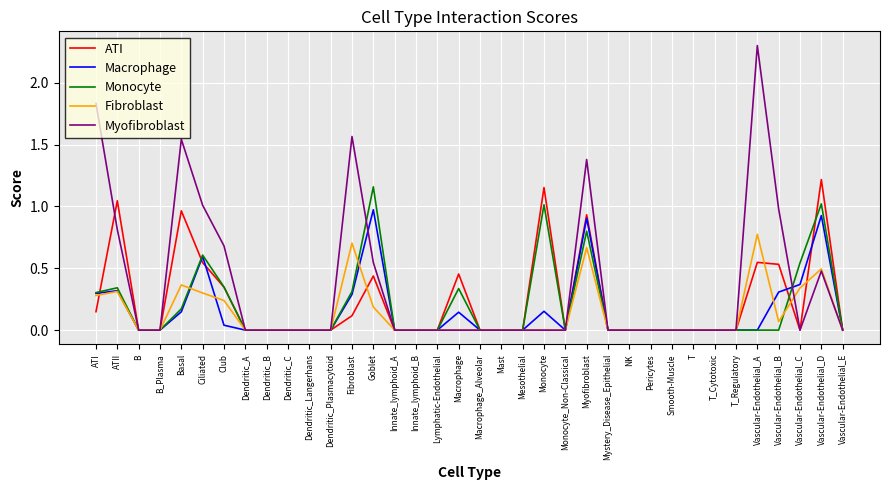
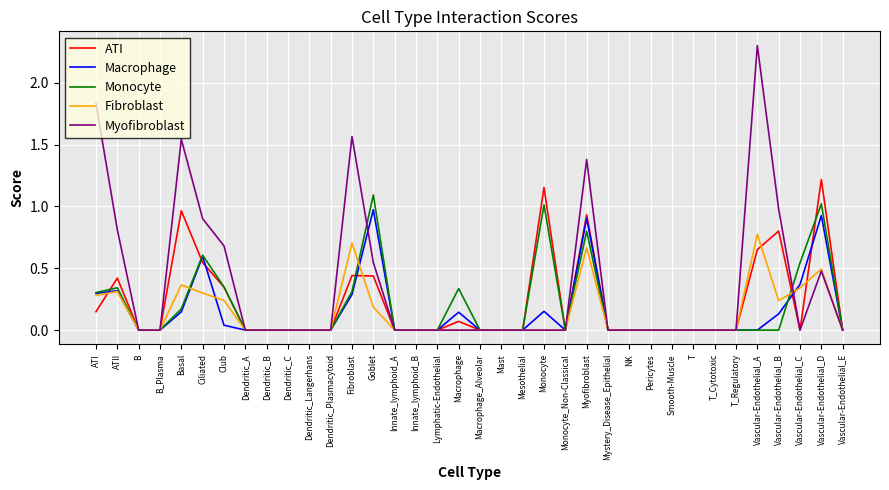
ATI, ATII: 1.05 -> 0.42
Myofibroblast, Ciliated: 1.01 -> 0.90
ATI, Fibroblast: 0.12 -> 0.44
Monocyte, Goblet: 1.16 -> 1.09
ATI, Macrophage: 0.45 -> 0.07
ATI, Vascular-Endothelial_A: 0.55 -> 0.65
ATI, Vascular-Endothelial_B: 0.53 -> 0.80
Macrophage, Vascular-Endothelial_B: 0.31 -> 0.13
Fibroblast, Vascular-Endothelial_B: 0.07 -> 0.24
